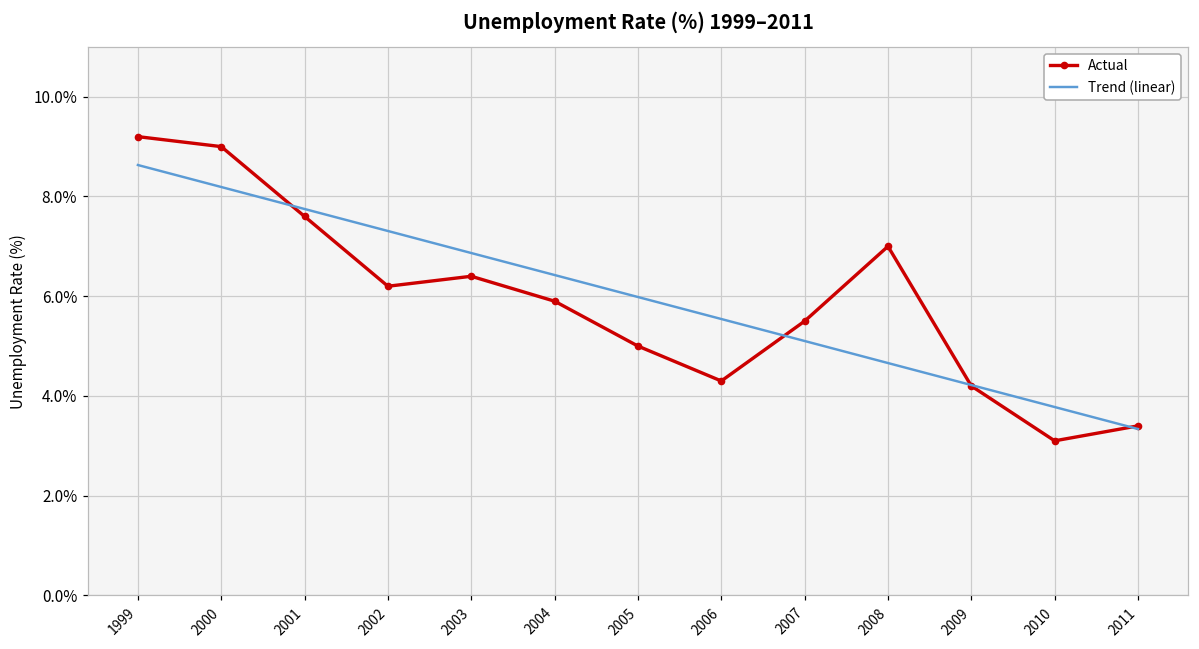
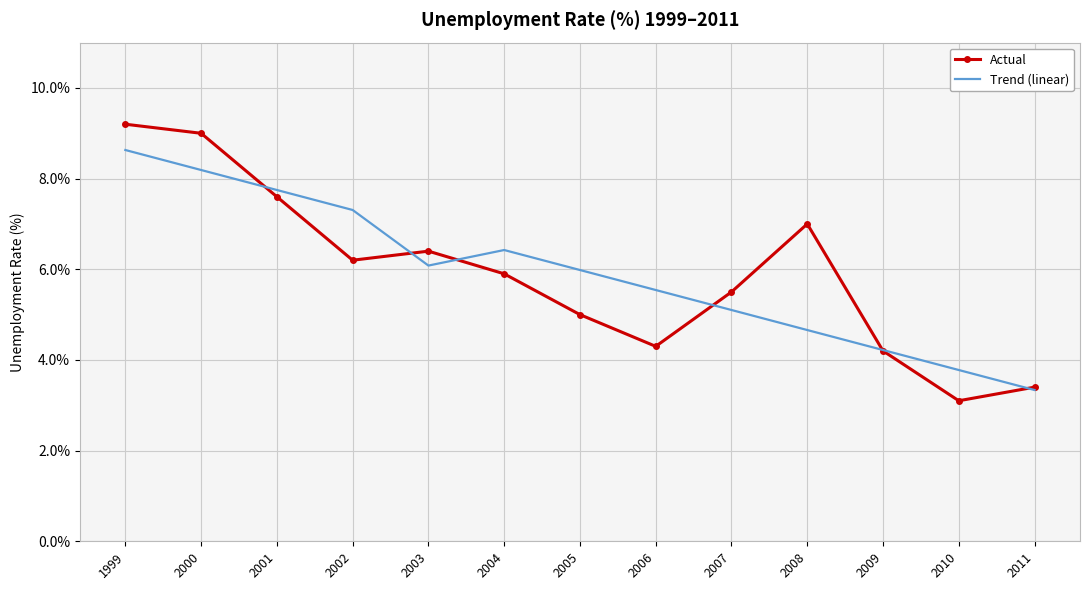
Trend (linear), 2003: 6.9% -> 6.1%
